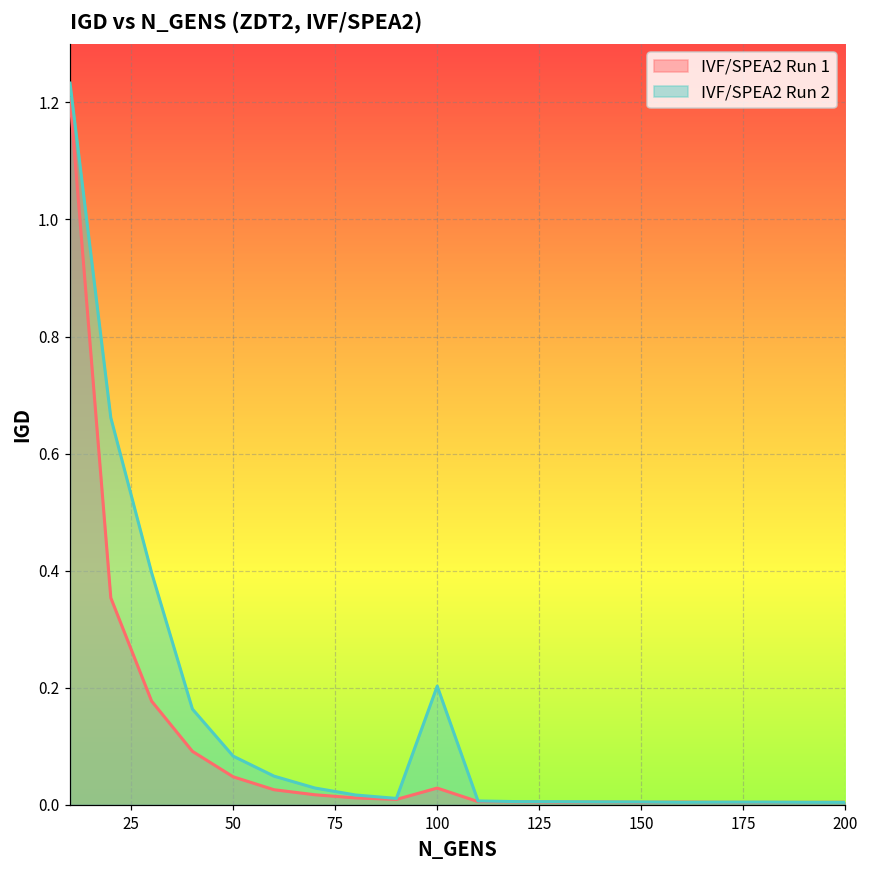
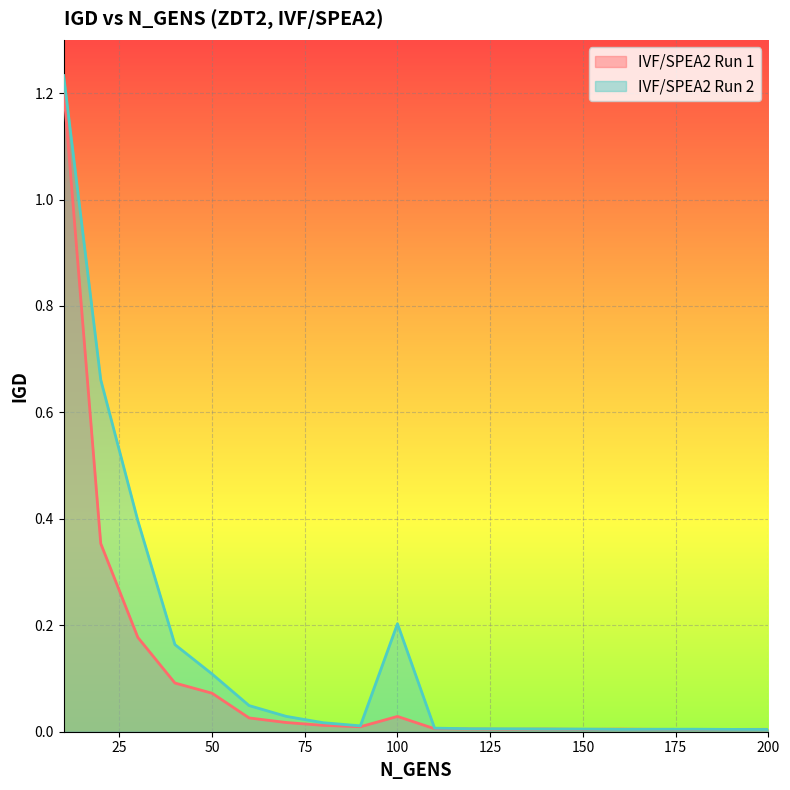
IVF/SPEA2 Run 1, 50: 0.05 -> 0.07
IVF/SPEA2 Run 2, 50: 0.08 -> 0.11
